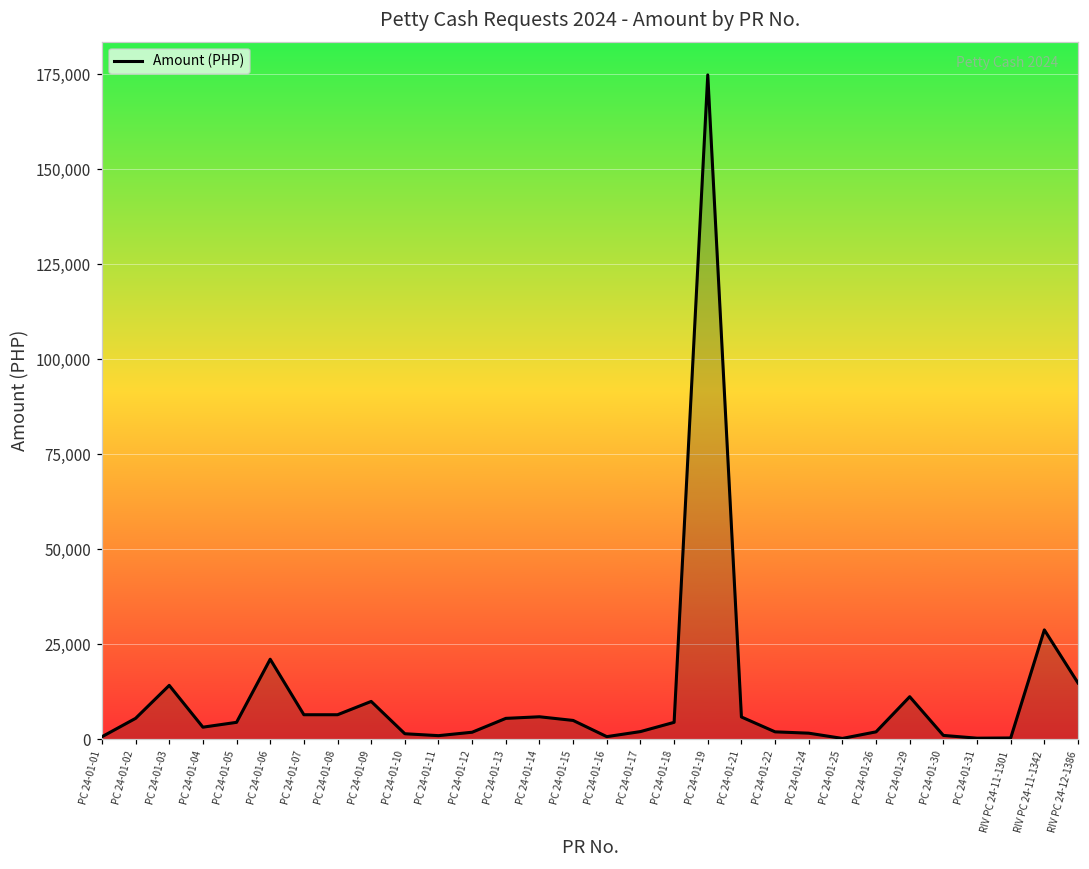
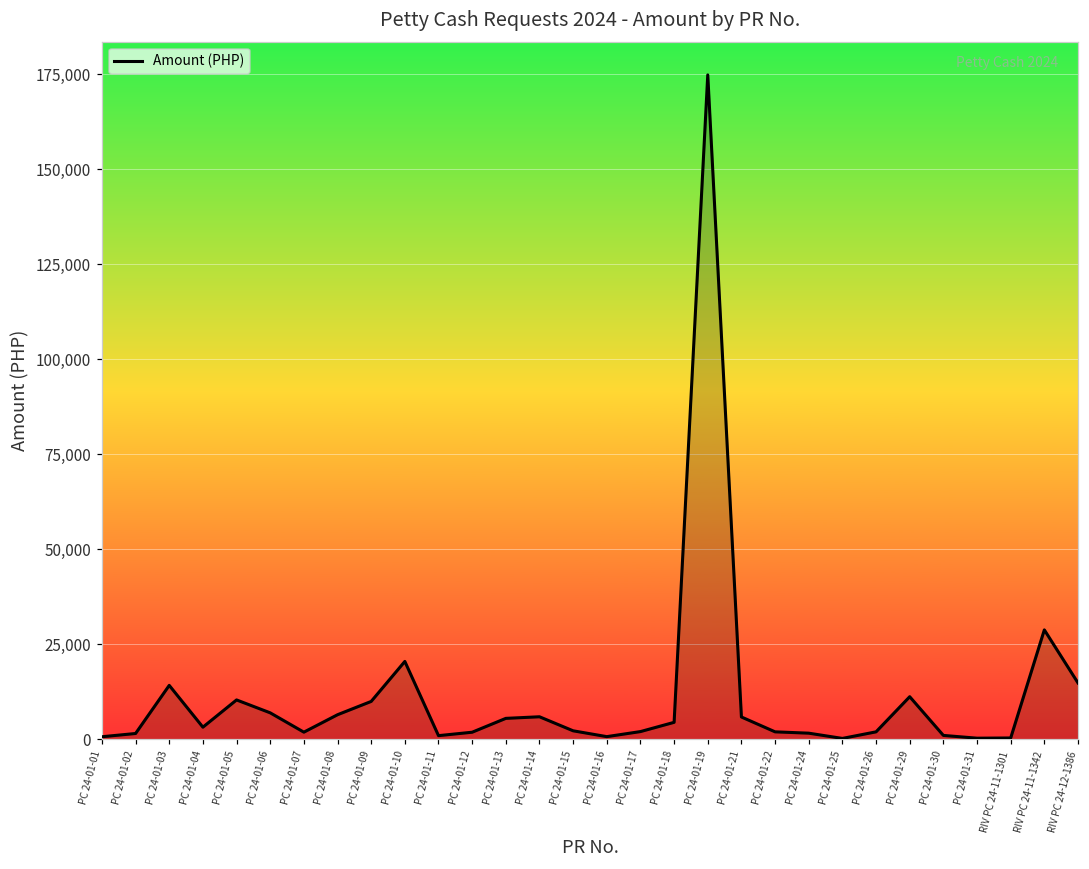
PC 24-01-02: 6,000 -> 2,000
PC 24-01-05: 5,000 -> 10,000
PC 24-01-06: 21,000 -> 7,000
PC 24-01-07: 7,000 -> 2,000
PC 24-01-10: 2,000 -> 21,000
PC 24-01-15: 5,000 -> 2,000
